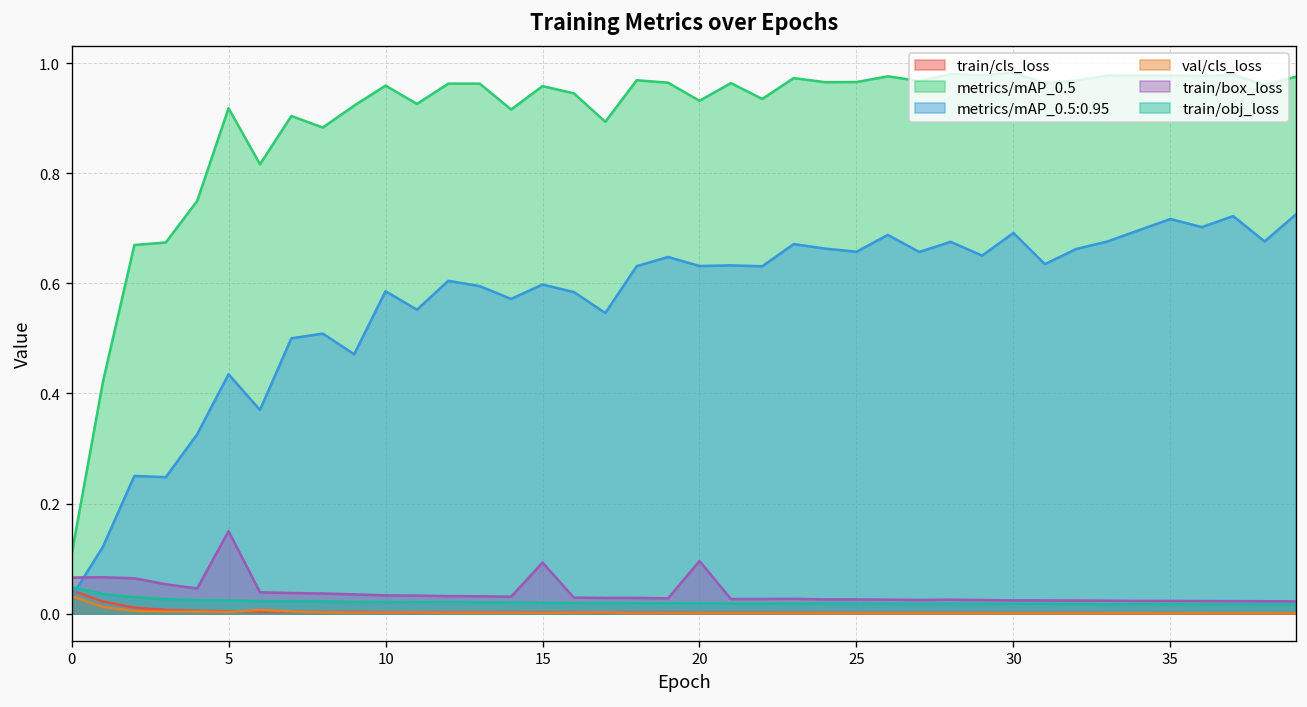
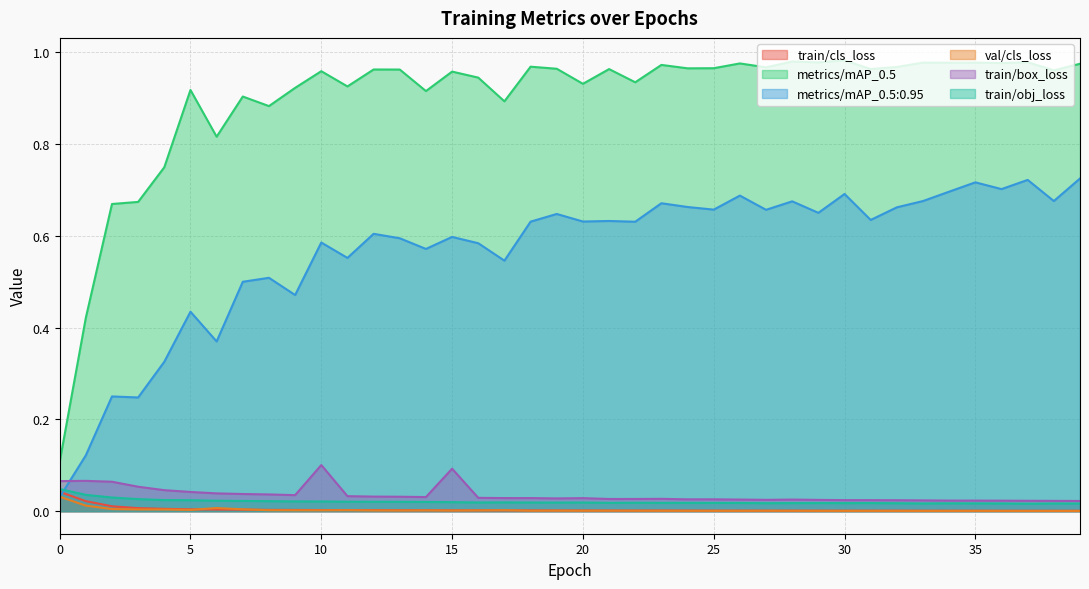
train/box_loss, 5: 0.15 -> 0.04
train/box_loss, 10: 0.03 -> 0.10
train/box_loss, 20: 0.10 -> 0.03
